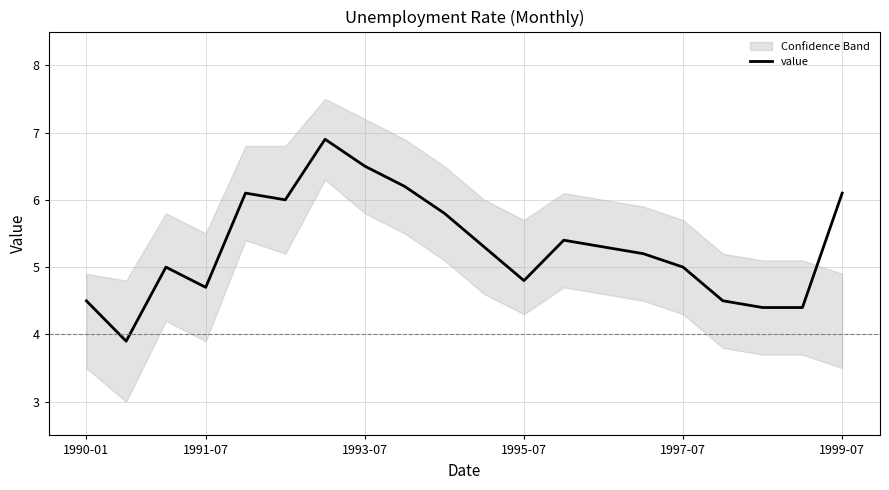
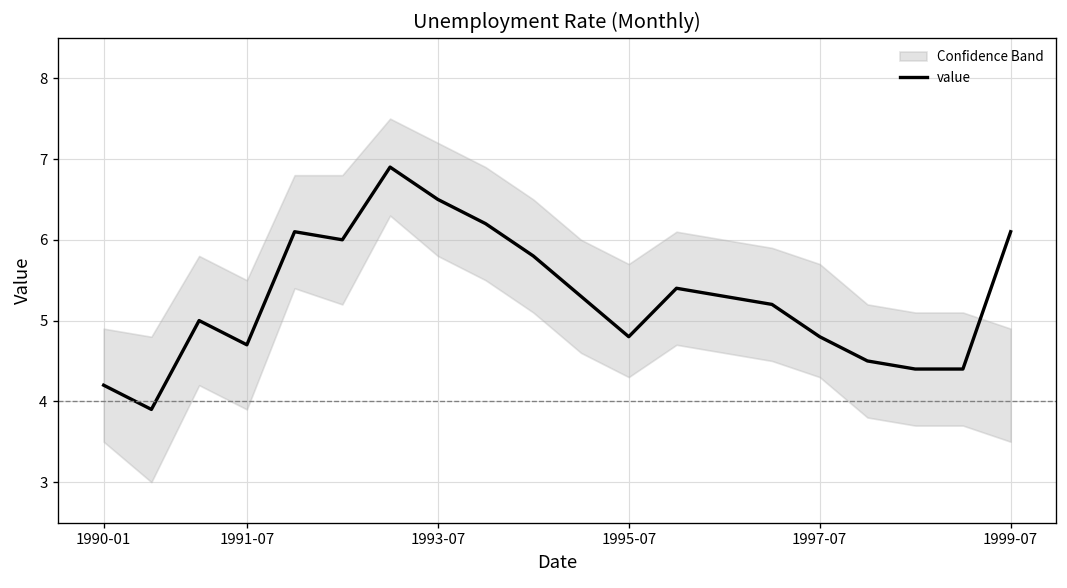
value, 1990-01: 4.5 -> 4.2
value, 1997-07: 5.0 -> 4.8
